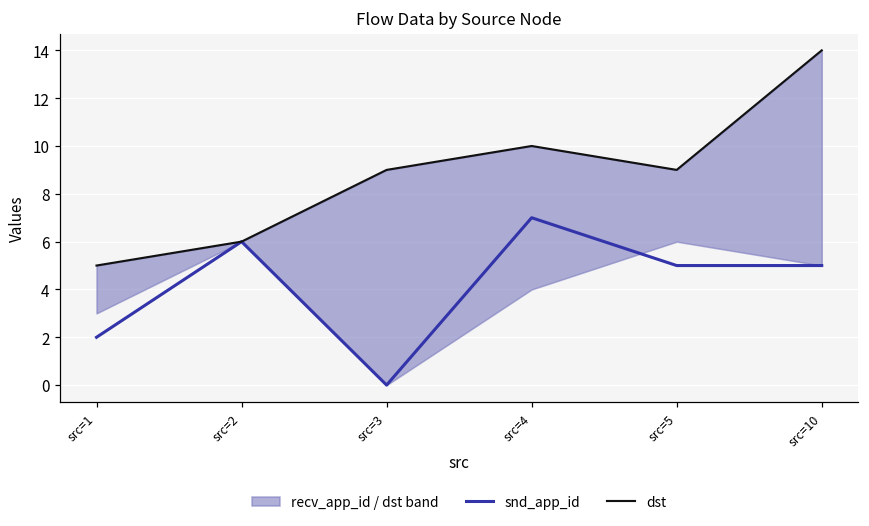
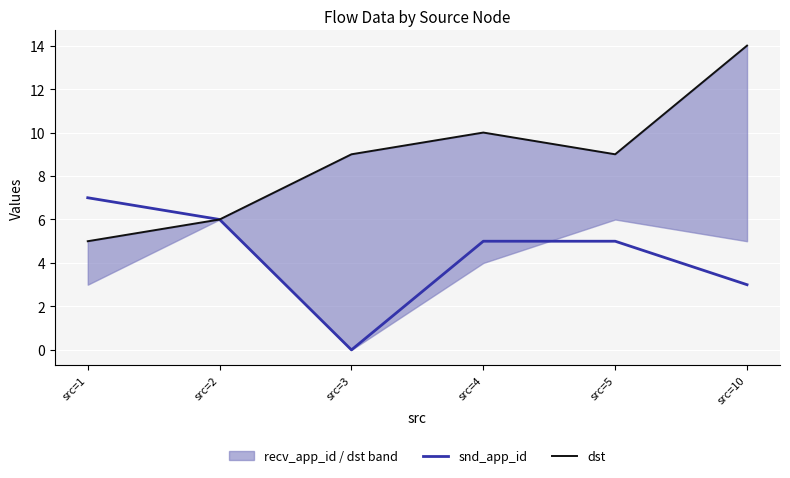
snd_app_id, src=1: 2 -> 7
snd_app_id, src=4: 7 -> 5
snd_app_id, src=10: 5 -> 3
